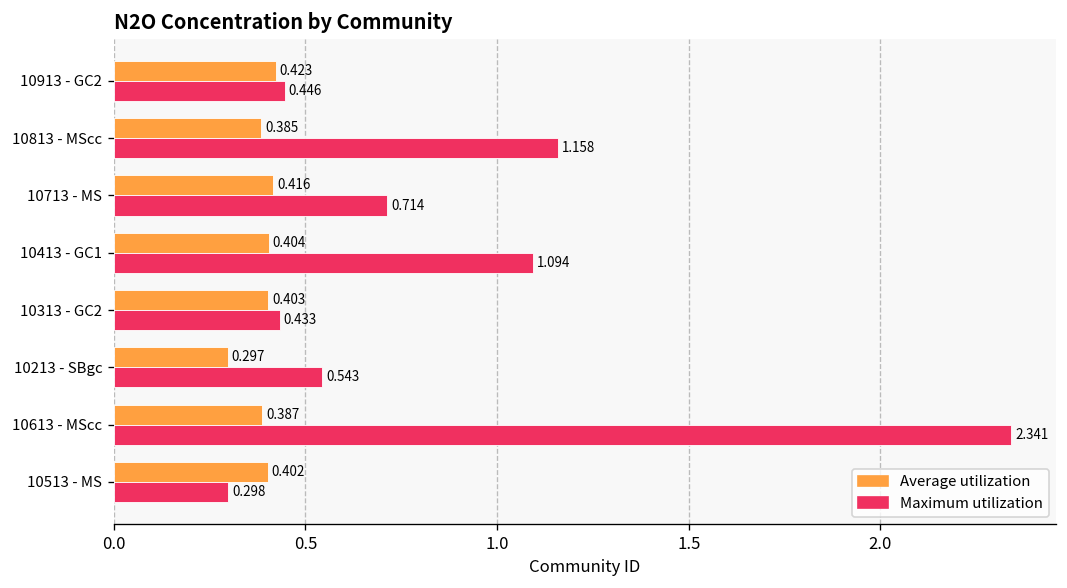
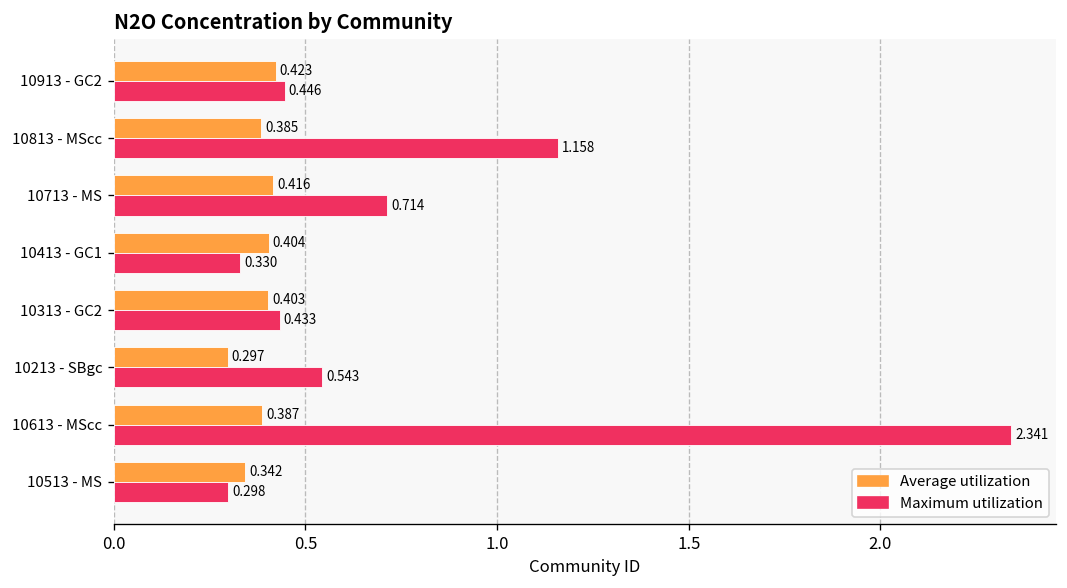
Maximum utilization, 10413 - GC1: 1.094 -> 0.330
Average utilization, 10513 - MS: 0.402 -> 0.342
